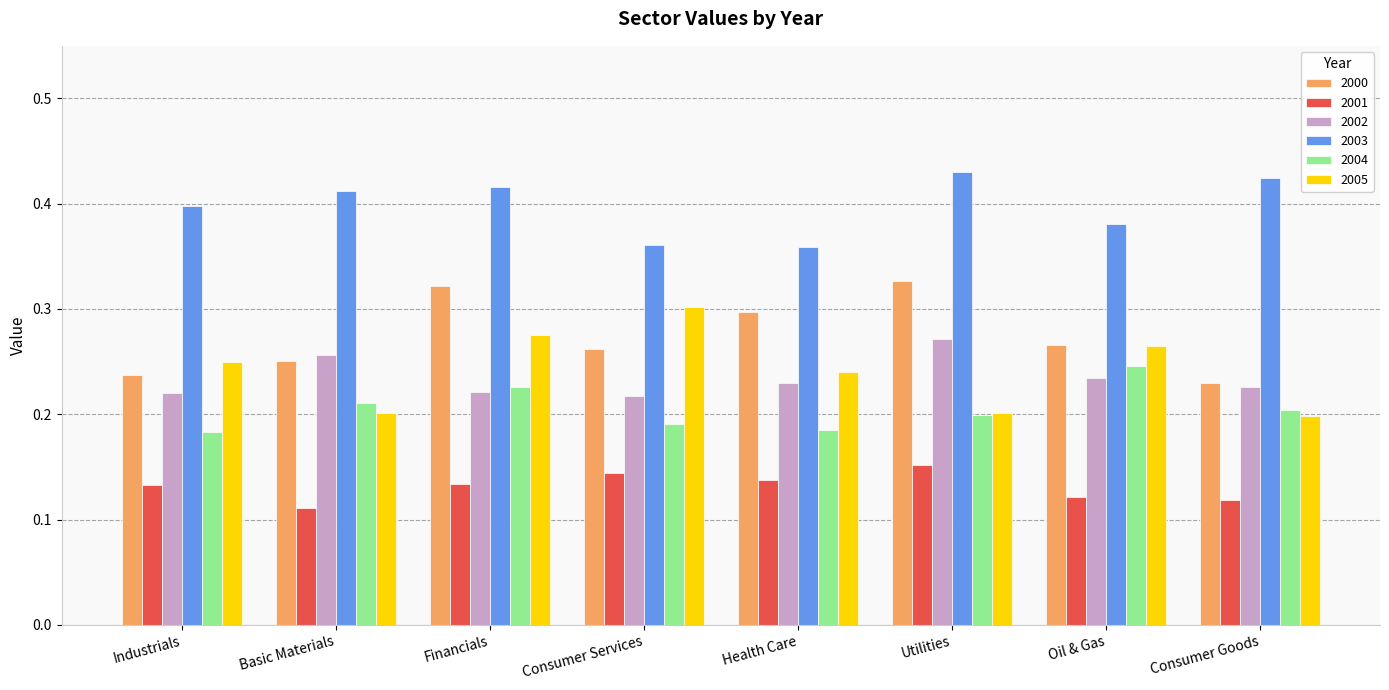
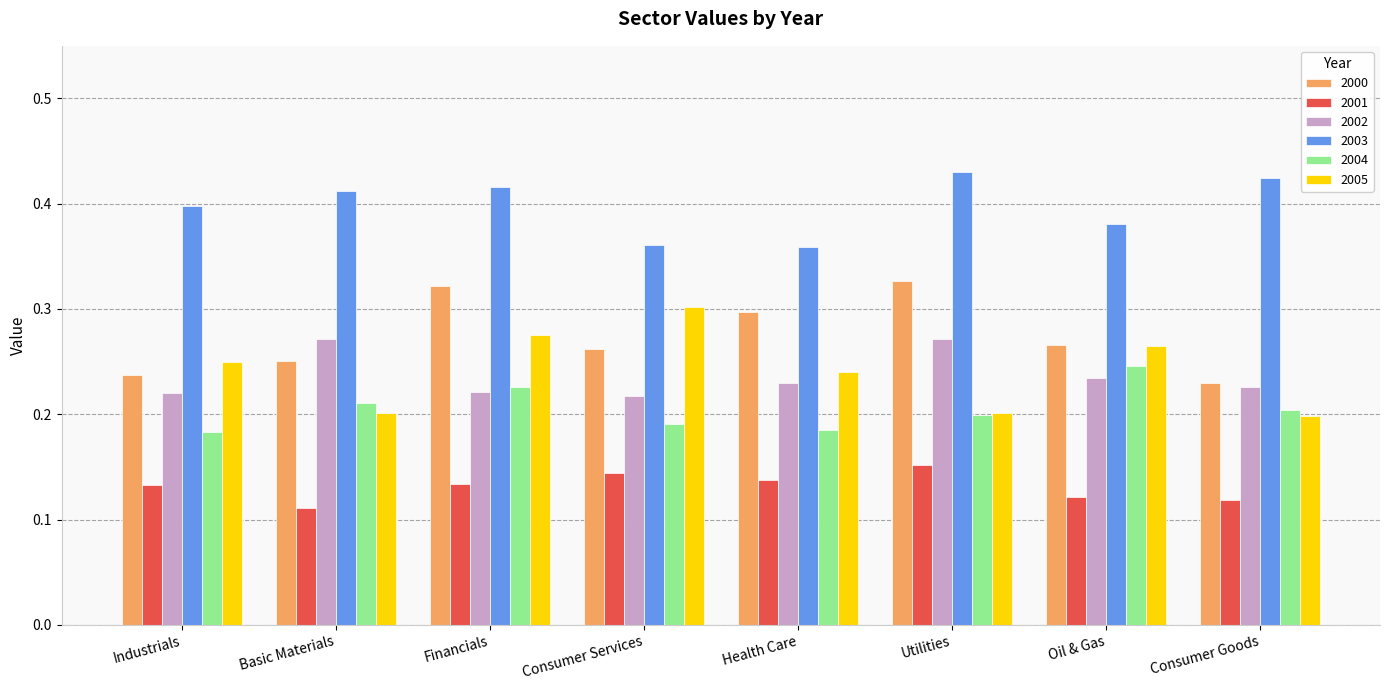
2002, Basic Materials: 0.257 -> 0.272
